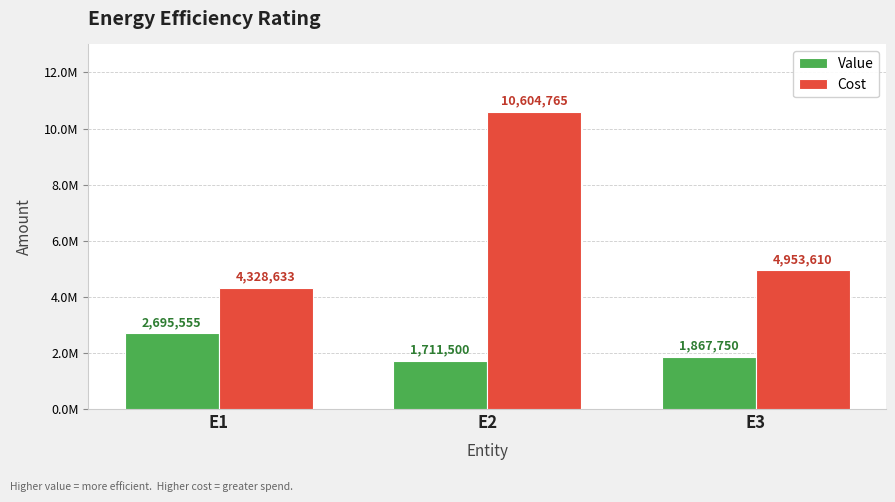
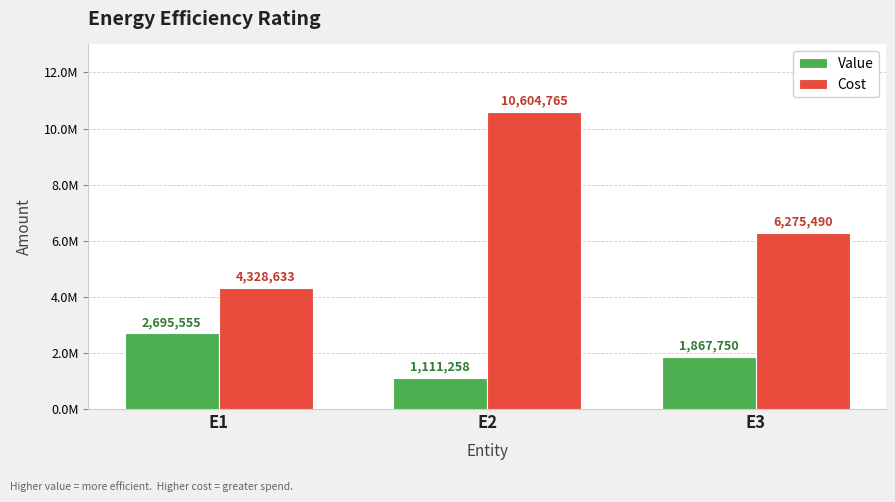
Value, E2: 1,711,500 -> 1,111,258
Cost, E3: 4,953,610 -> 6,275,490
